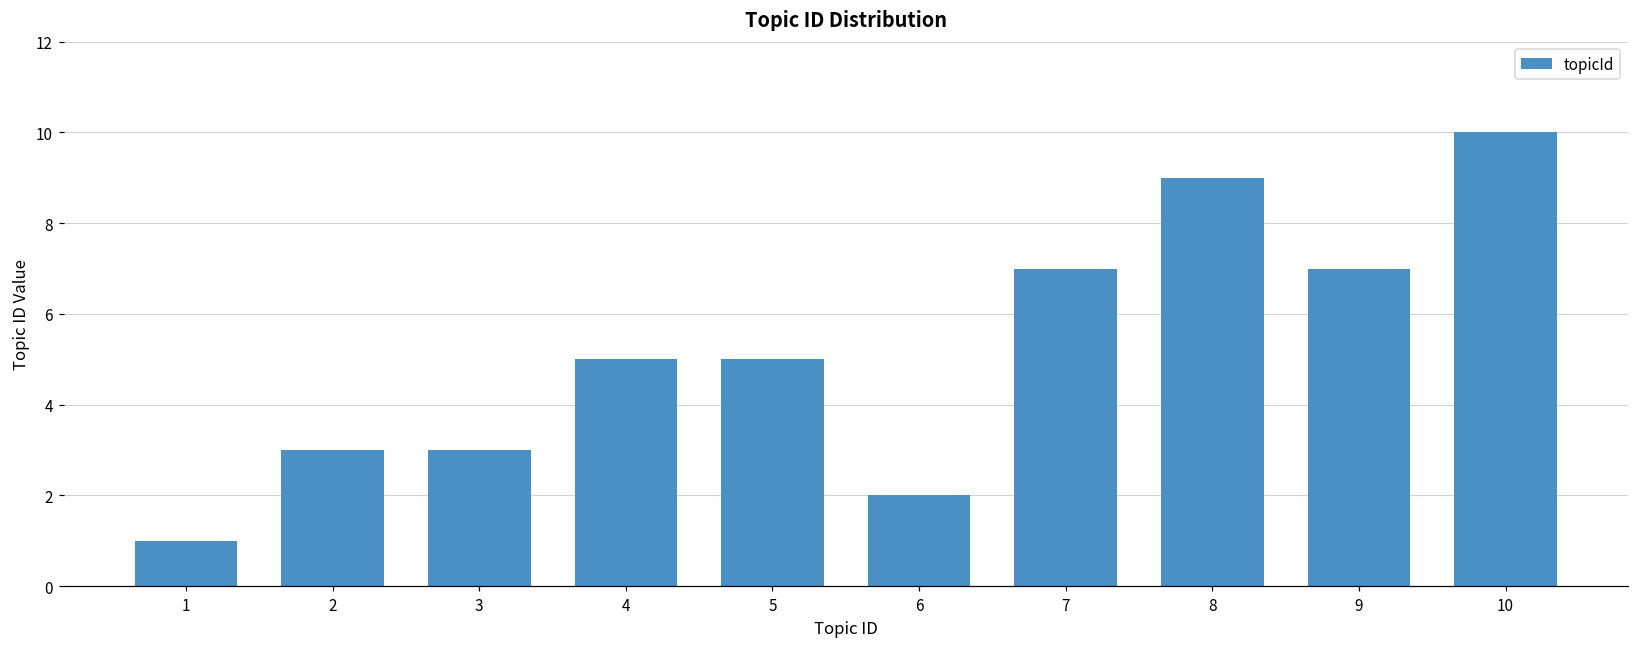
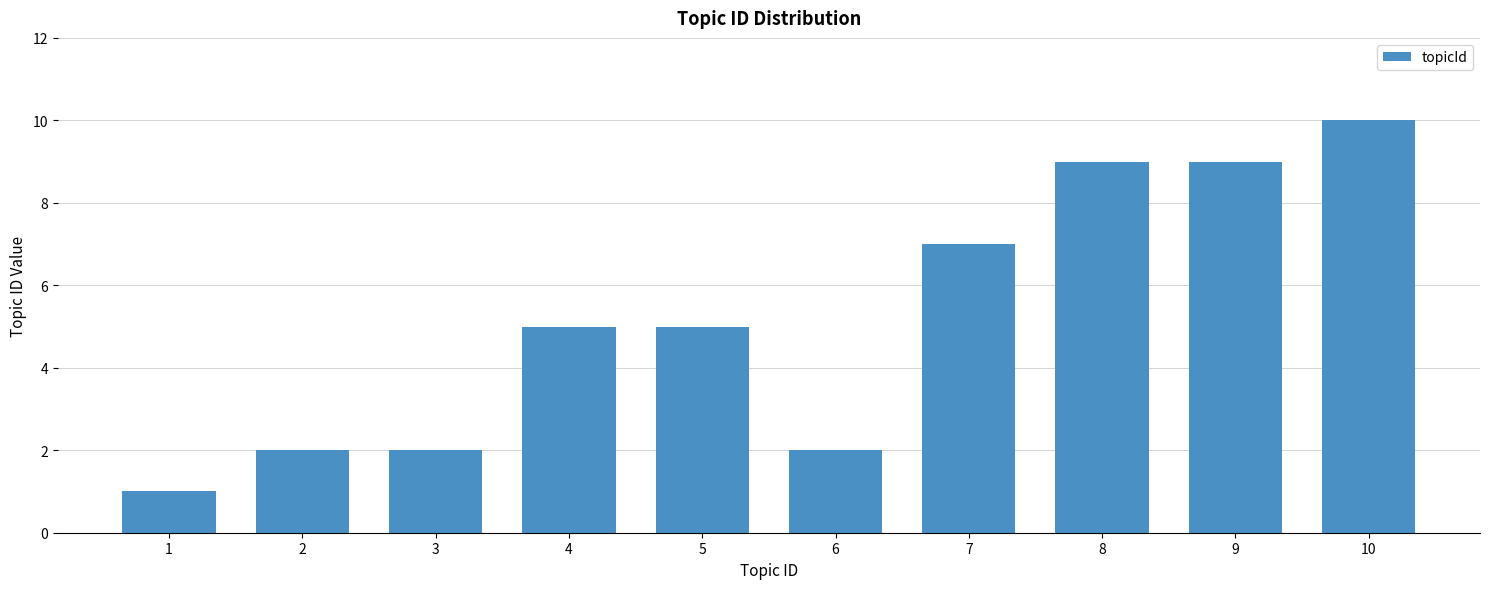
2: 3 -> 2
3: 3 -> 2
9: 7 -> 9
